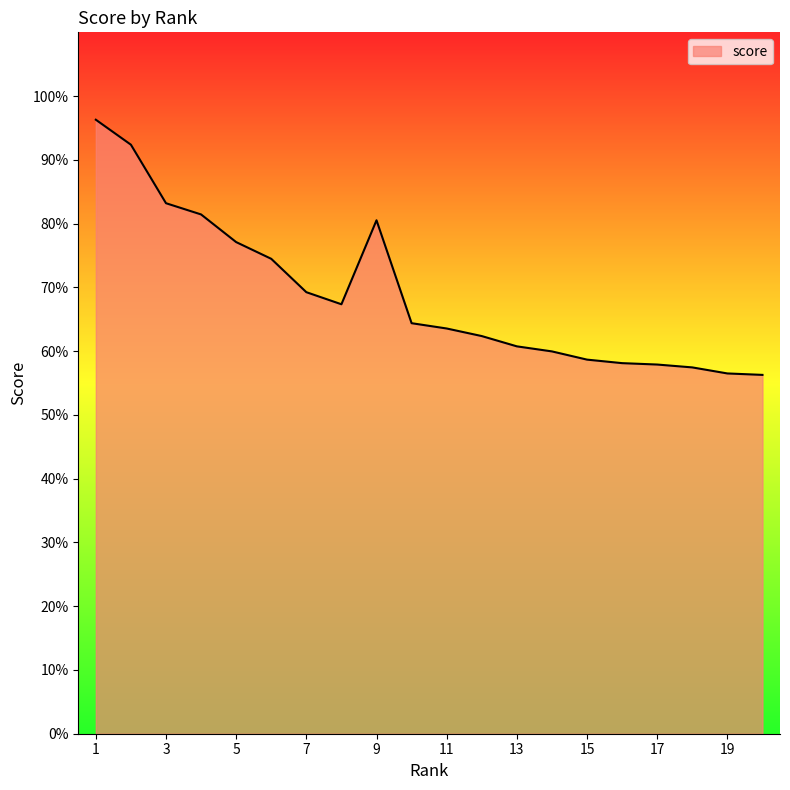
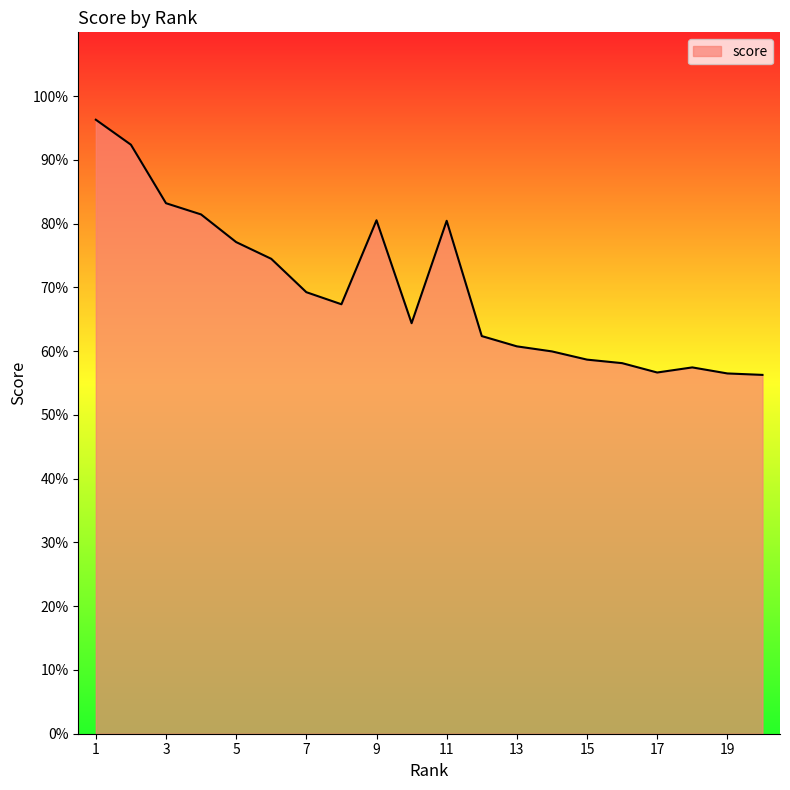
11: 64% -> 80%
17: 58% -> 57%
